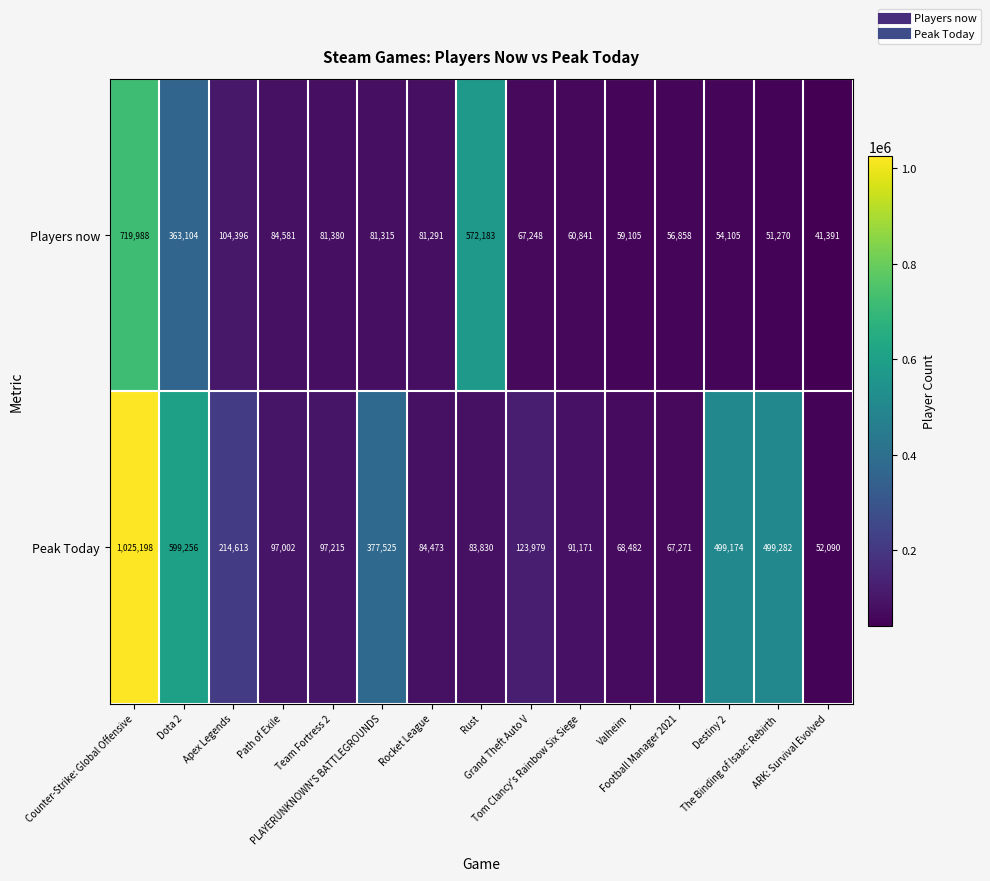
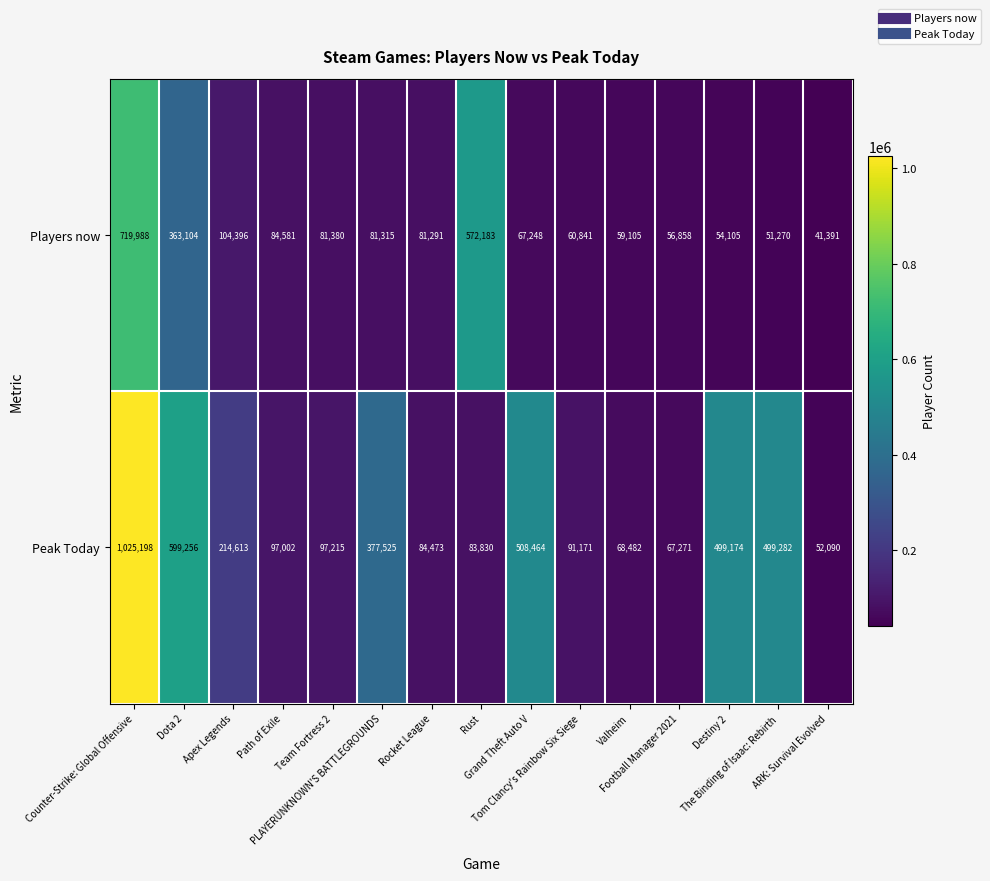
Peak Today, Grand Theft Auto V: 123,979 -> 508,464
